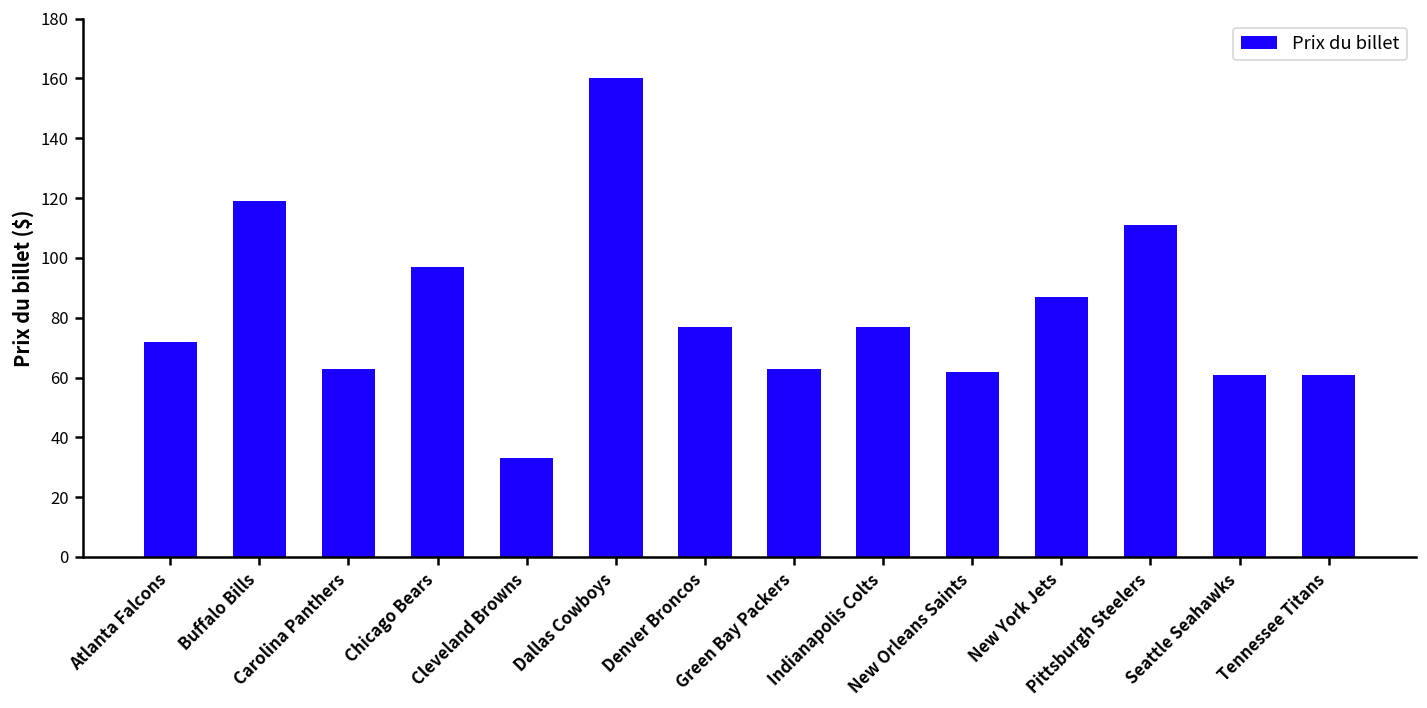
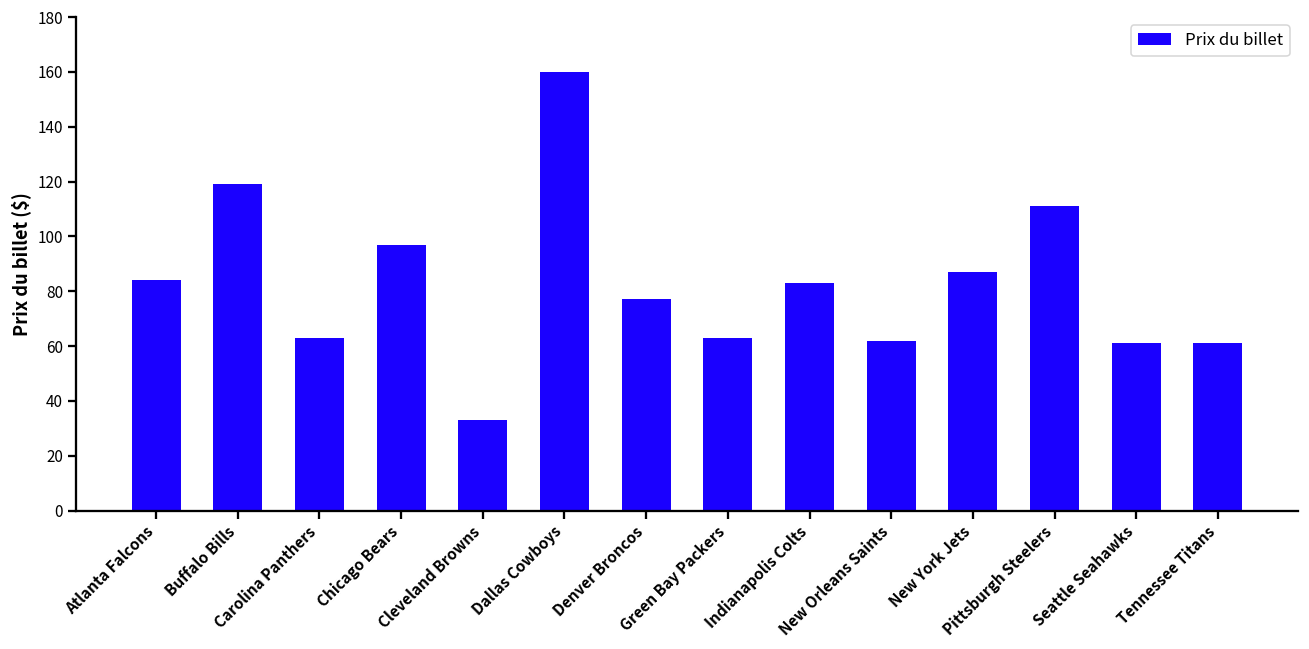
Atlanta Falcons: 72 -> 84
Indianapolis Colts: 77 -> 83
